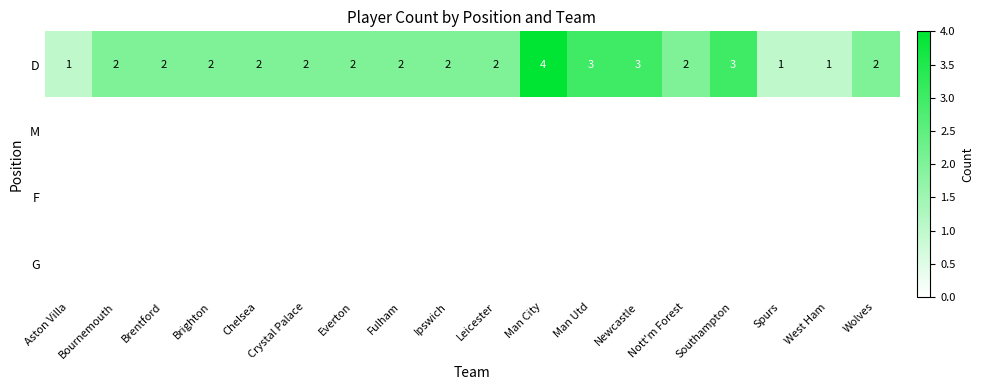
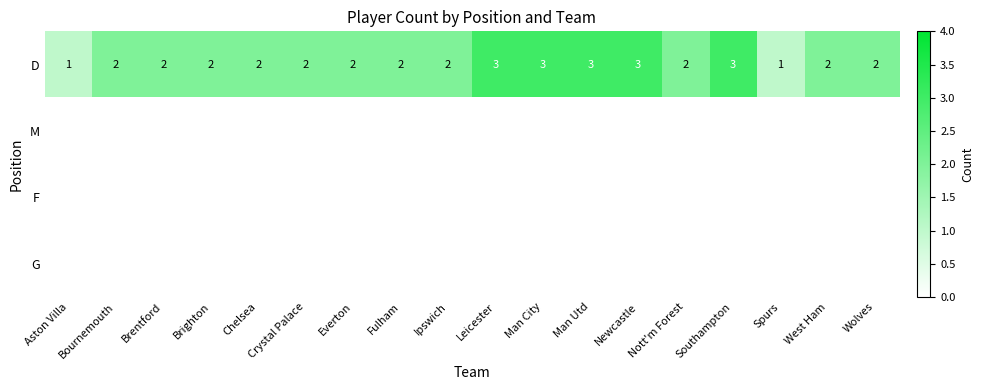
D, Leicester: 2 -> 3
D, Man City: 4 -> 3
D, West Ham: 1 -> 2
